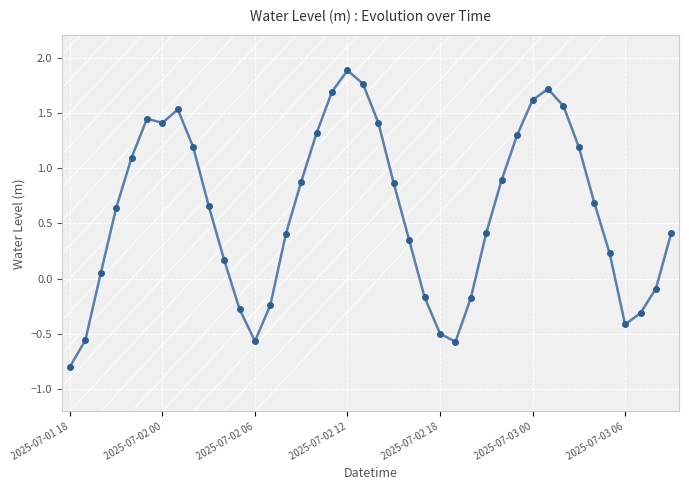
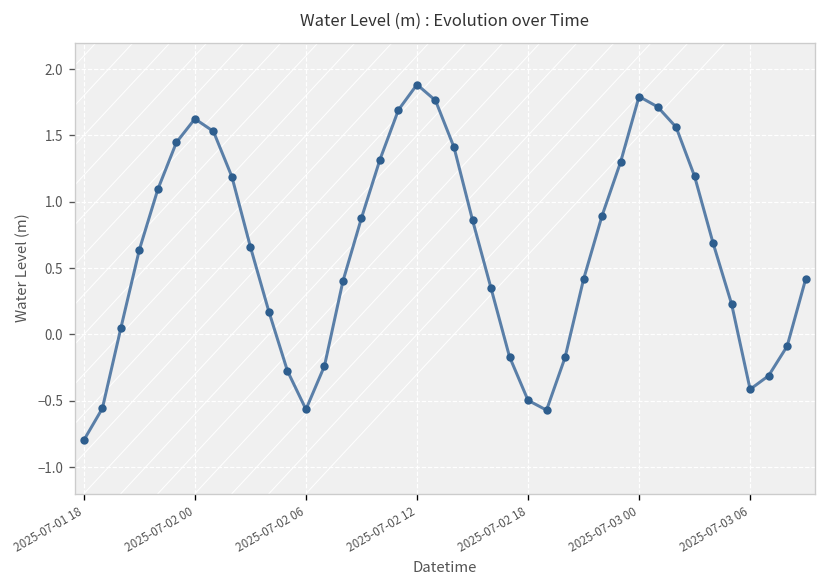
2025-07-02 00: 1.41 -> 1.62
2025-07-03 00: 1.62 -> 1.79
